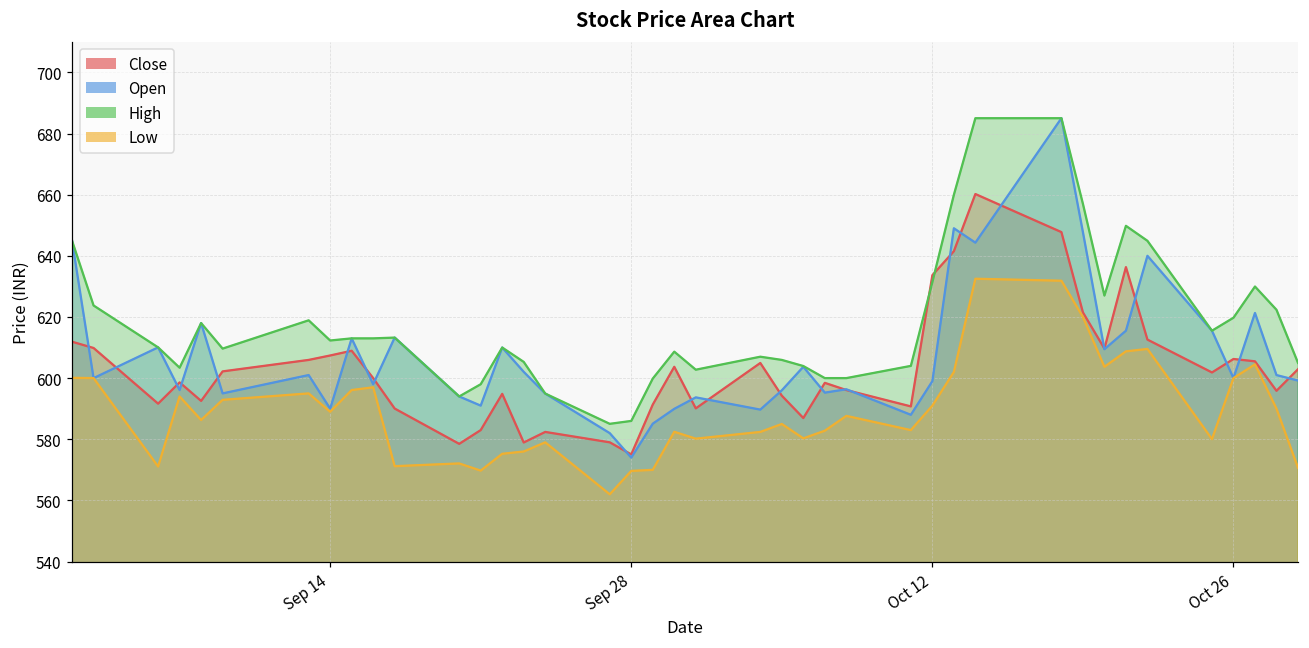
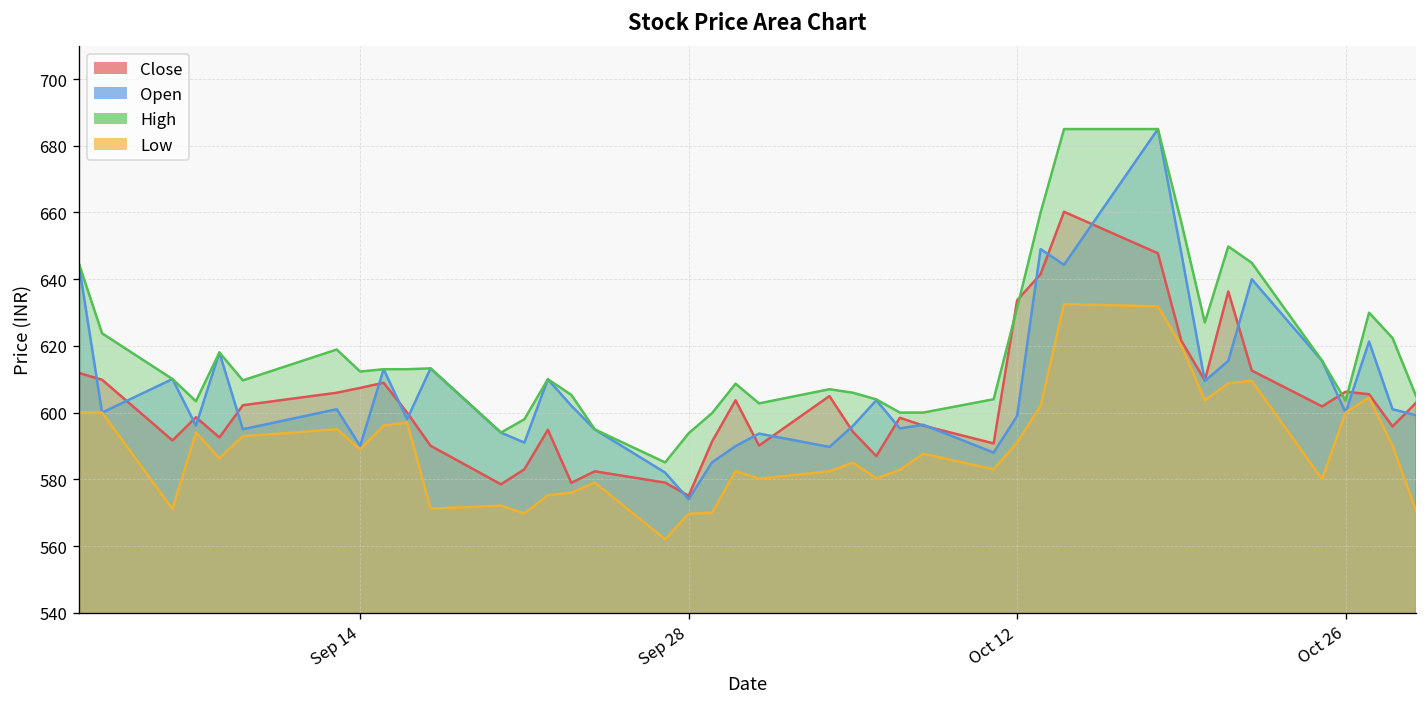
High, Sep 28: 586 -> 594
High, Oct 26: 620 -> 604
